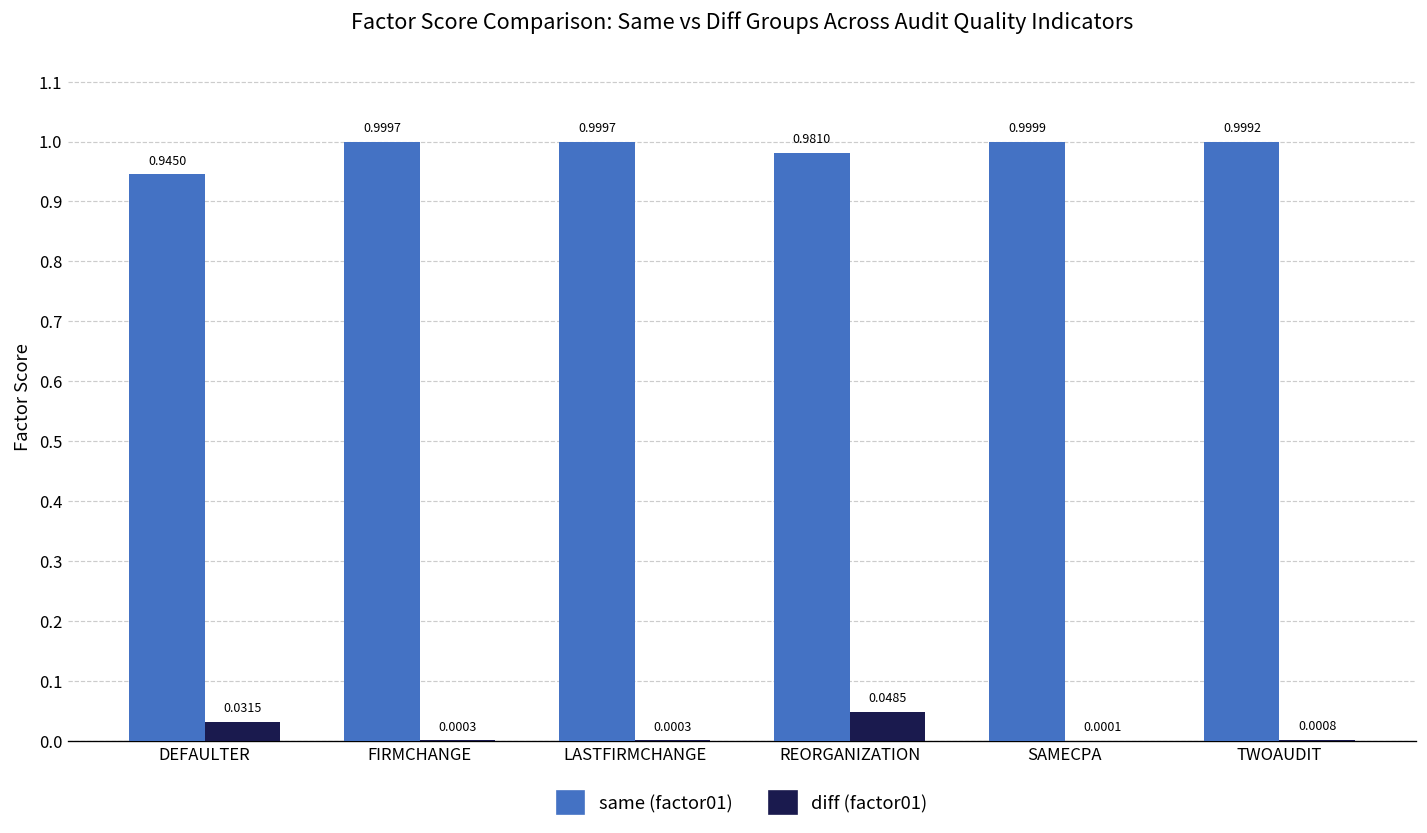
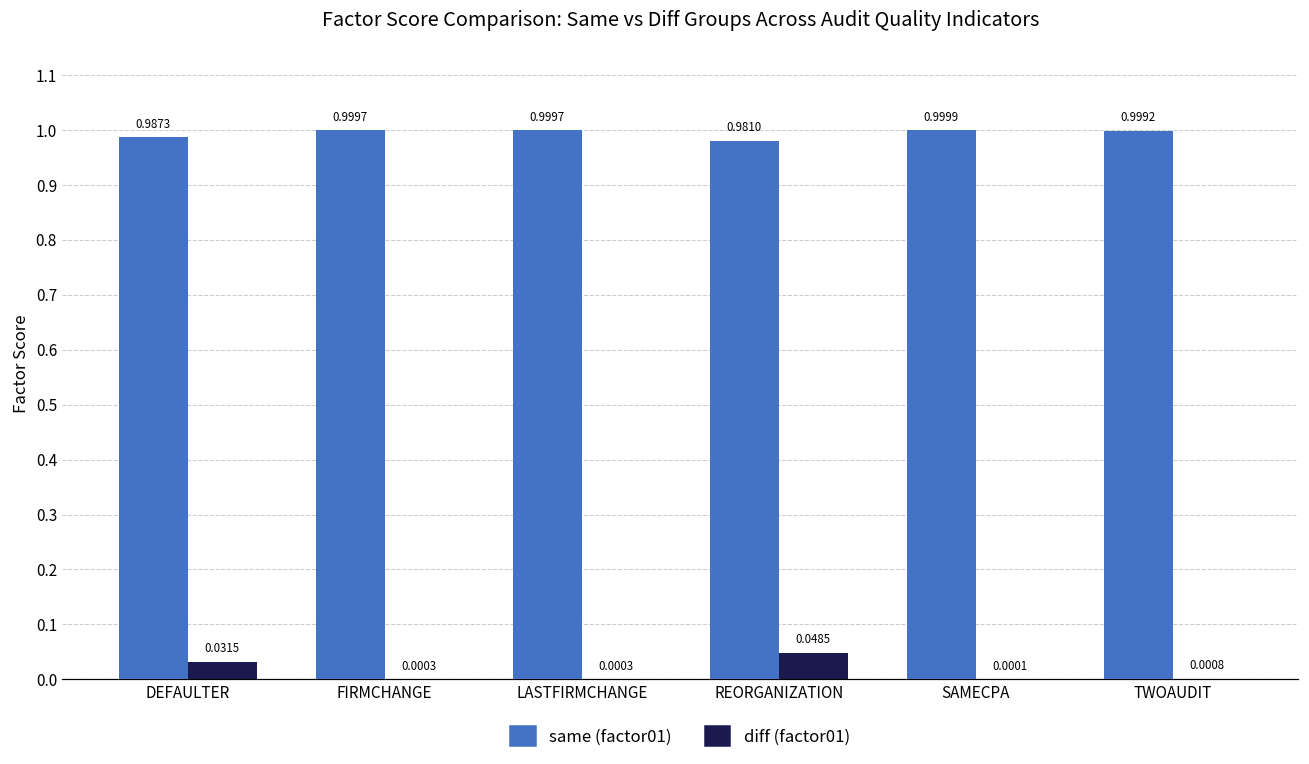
same (factor01), DEFAULTER: 0.9450 -> 0.9873
